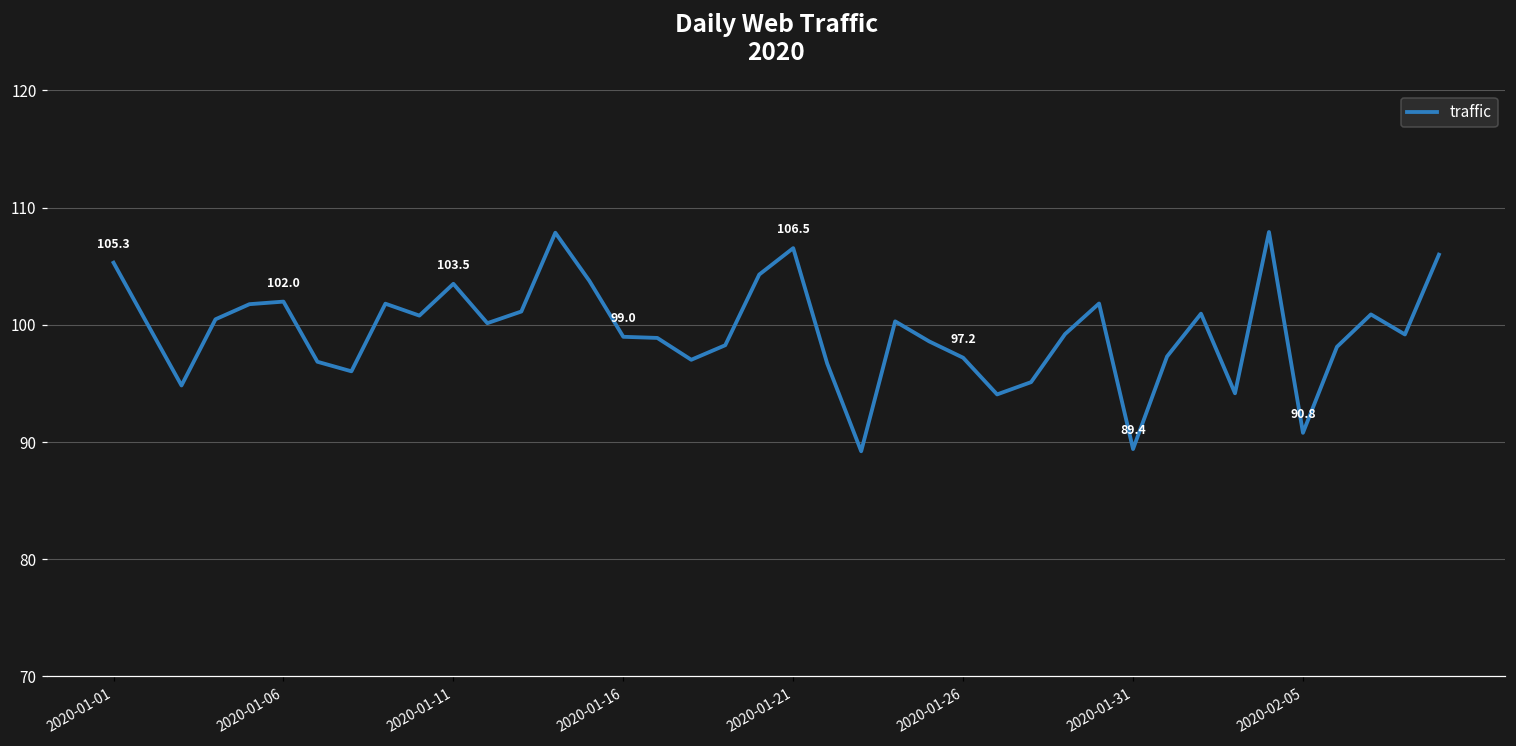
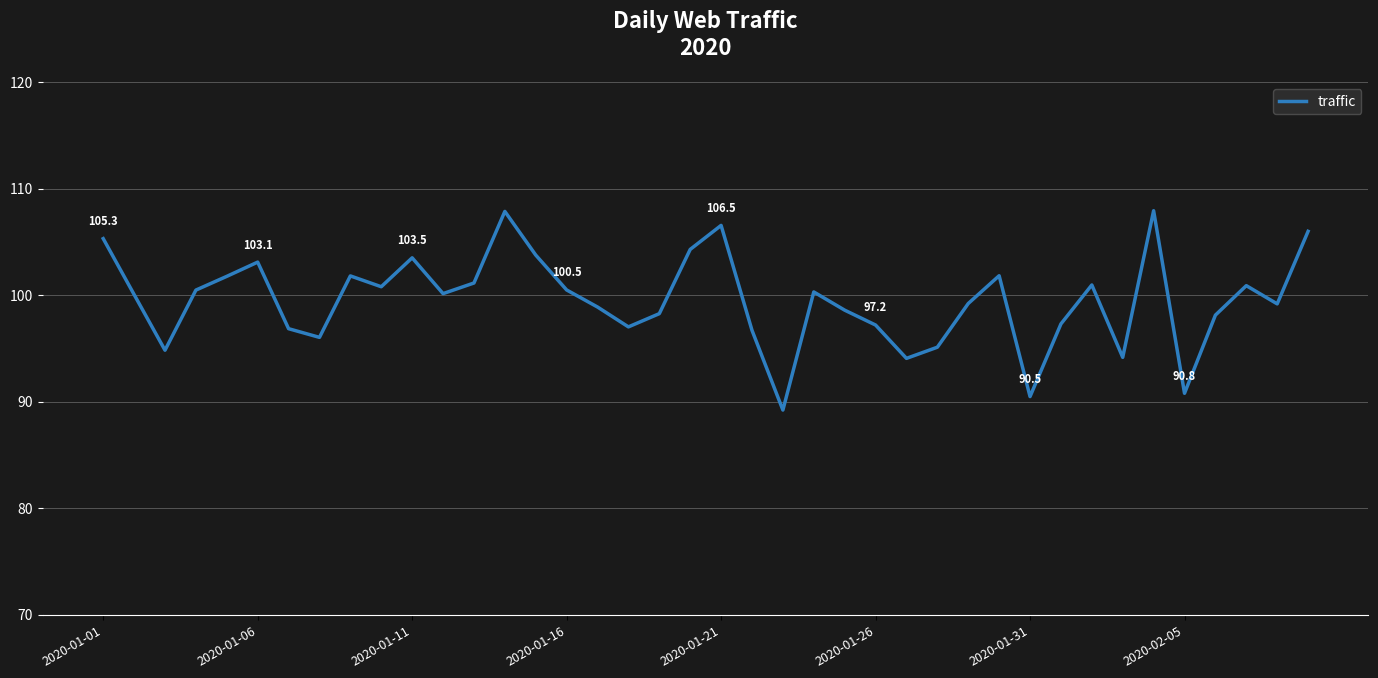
2020-01-06: 102.0 -> 103.1
2020-01-16: 99.0 -> 100.5
2020-01-31: 89.4 -> 90.5
